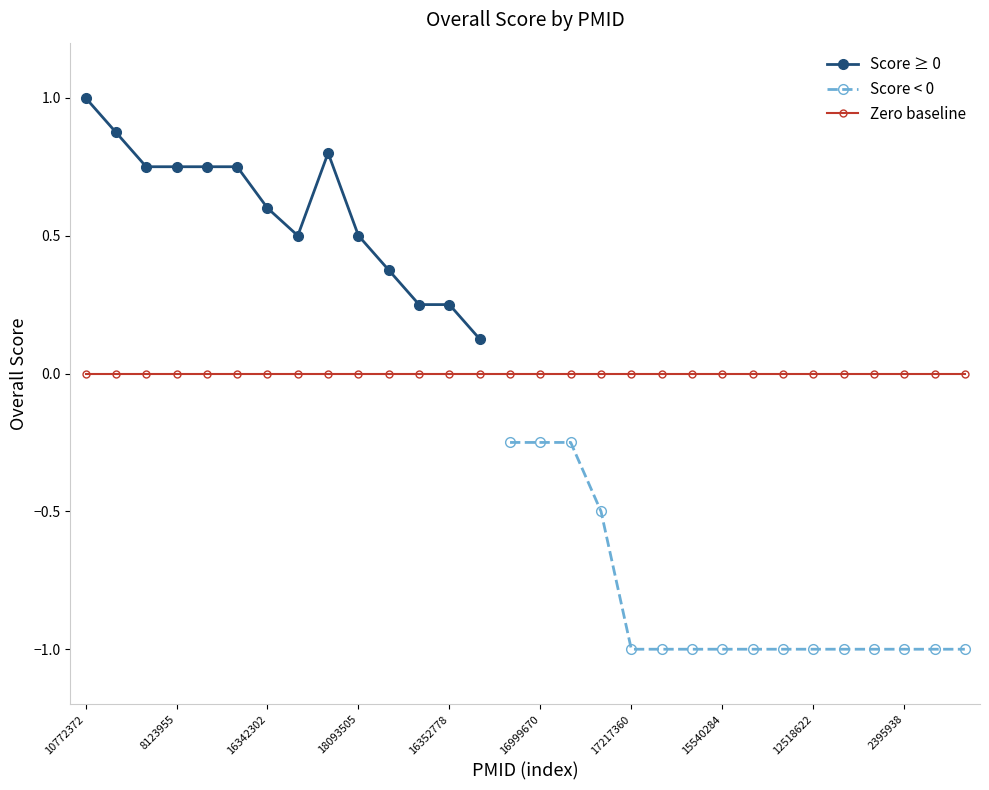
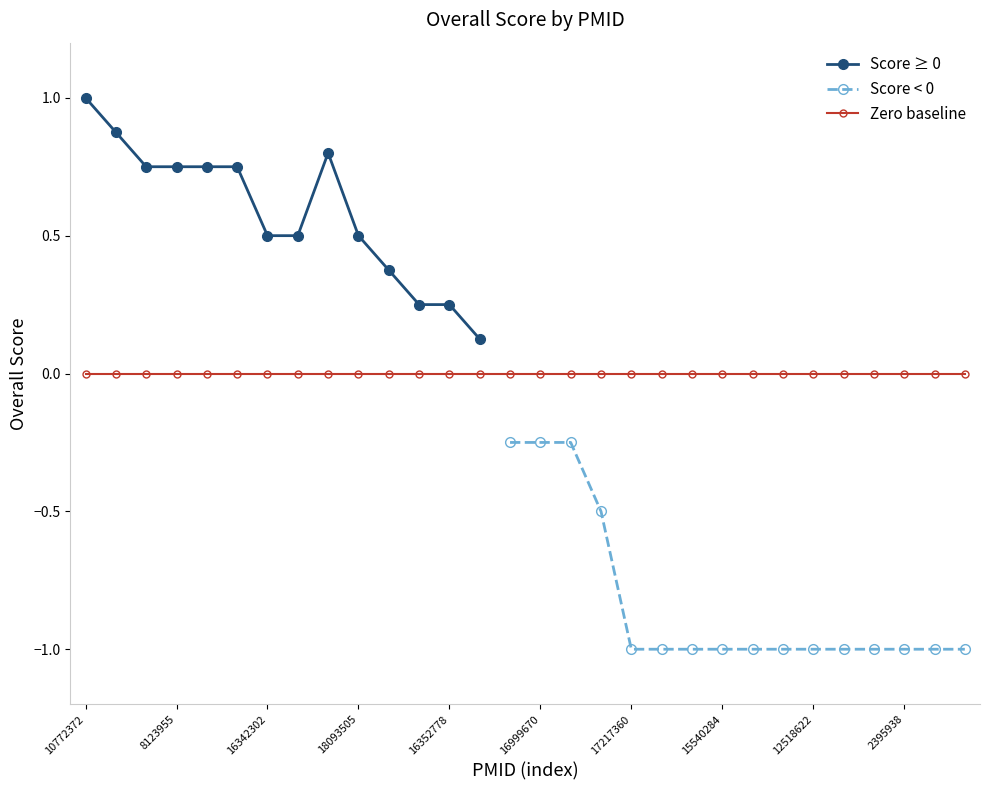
Score ≥ 0, 16342302: 0.6 -> 0.5
